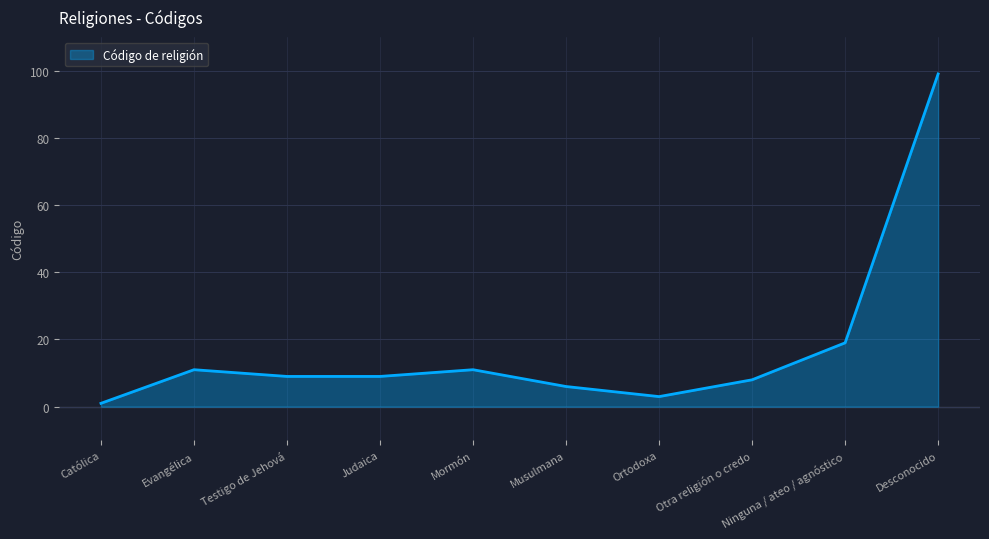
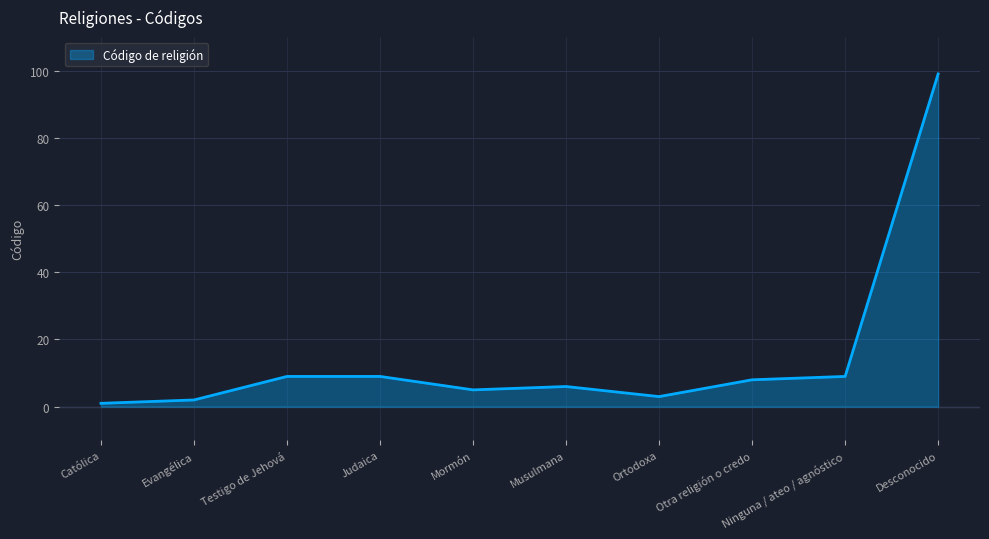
Evangélica: 11 -> 2
Mormón: 11 -> 5
Ninguna / ateo / agnóstico: 19 -> 9
